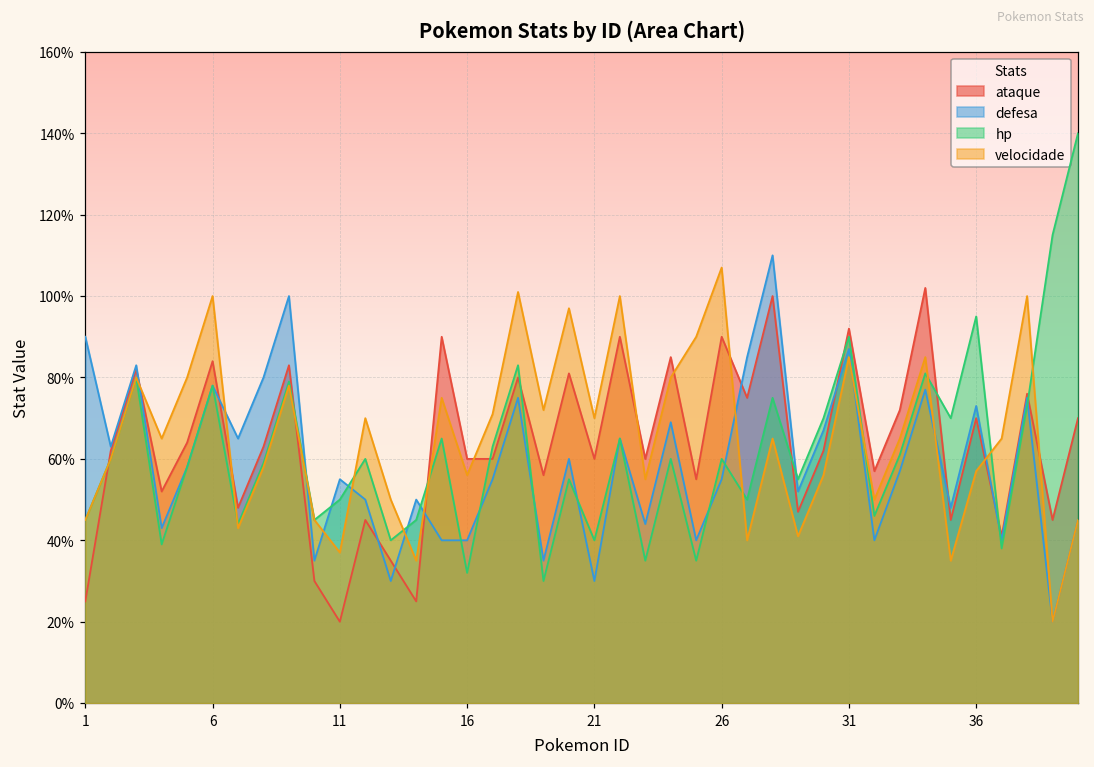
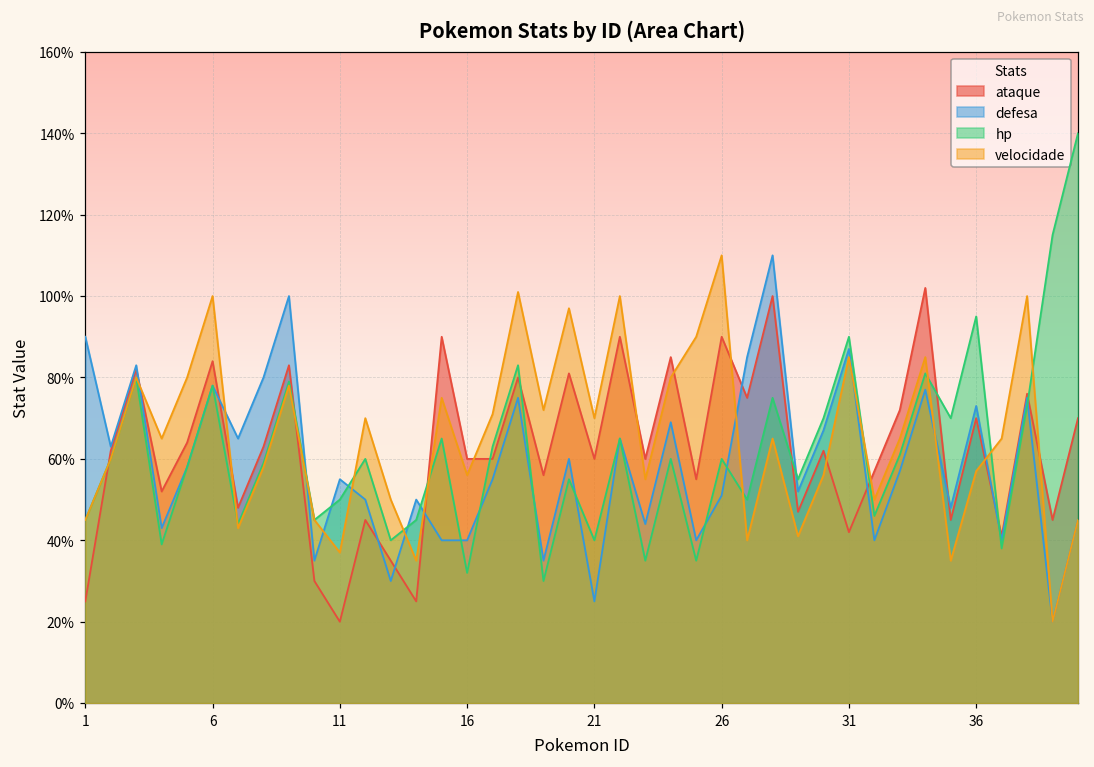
defesa, 21: 30% -> 25%
defesa, 26: 55% -> 51%
velocidade, 26: 107% -> 110%
ataque, 31: 92% -> 42%
